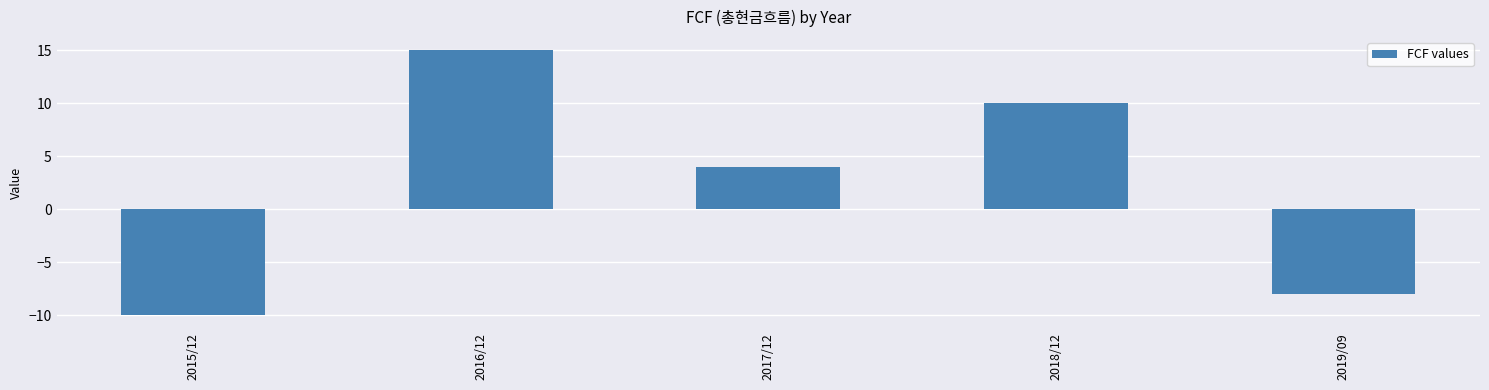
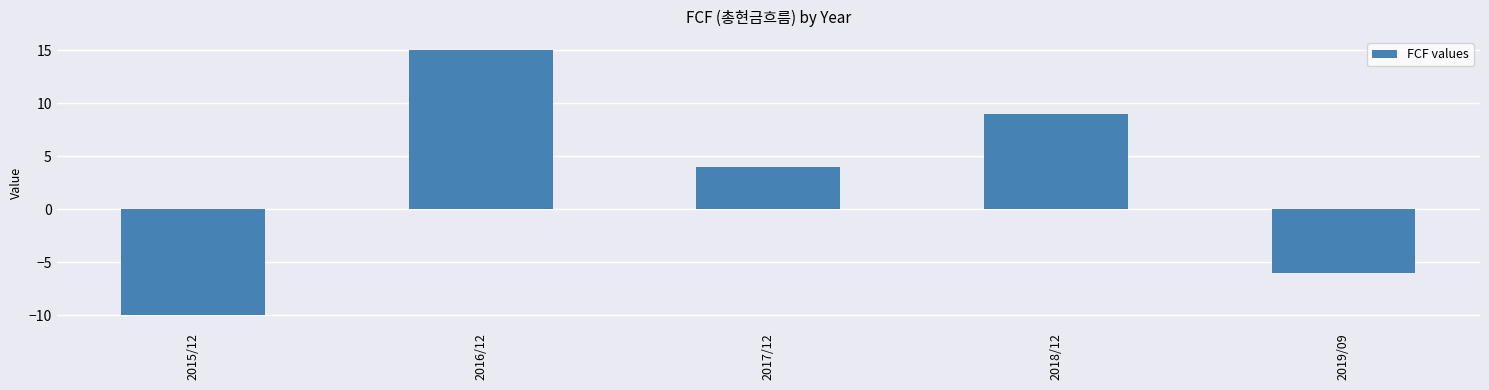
2018/12: 10 -> 9
2019/09: -8 -> -6
